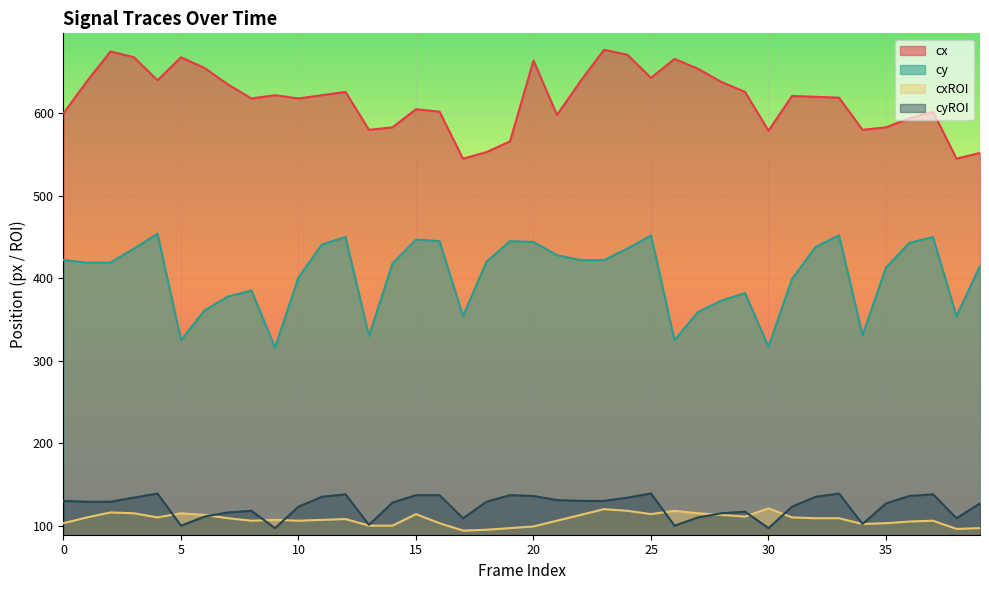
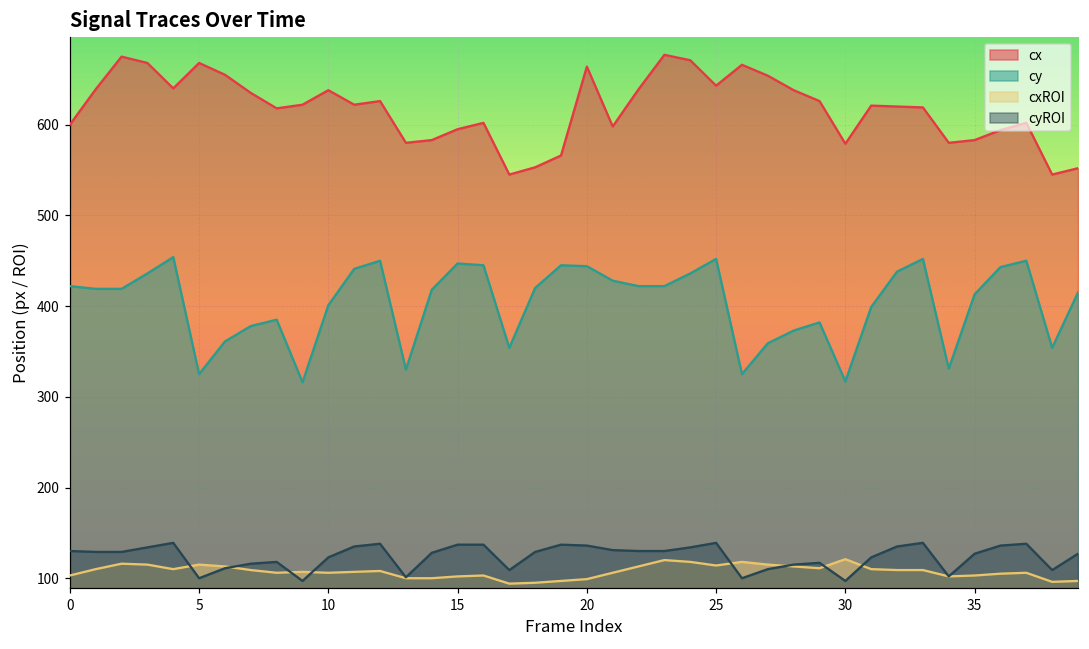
cx, 10: 620 -> 640
cx, 15: 610 -> 600
cxROI, 15: 110 -> 100
